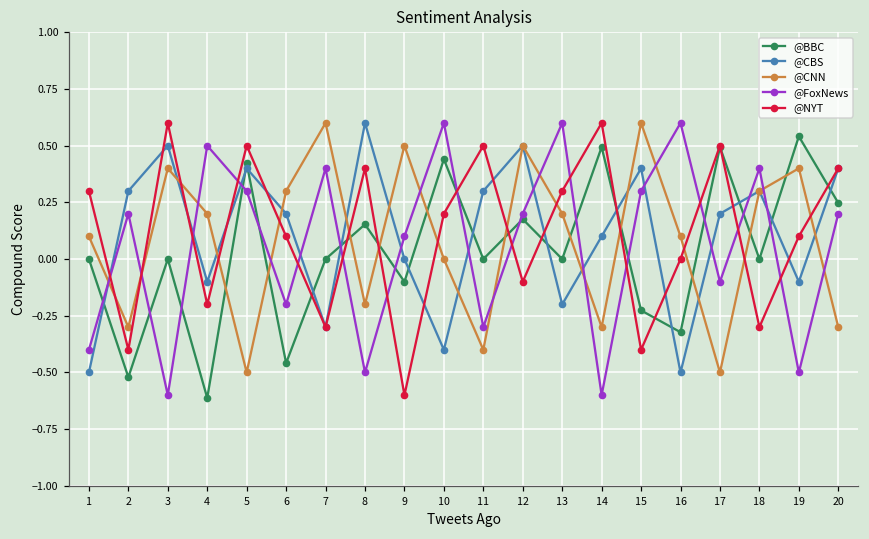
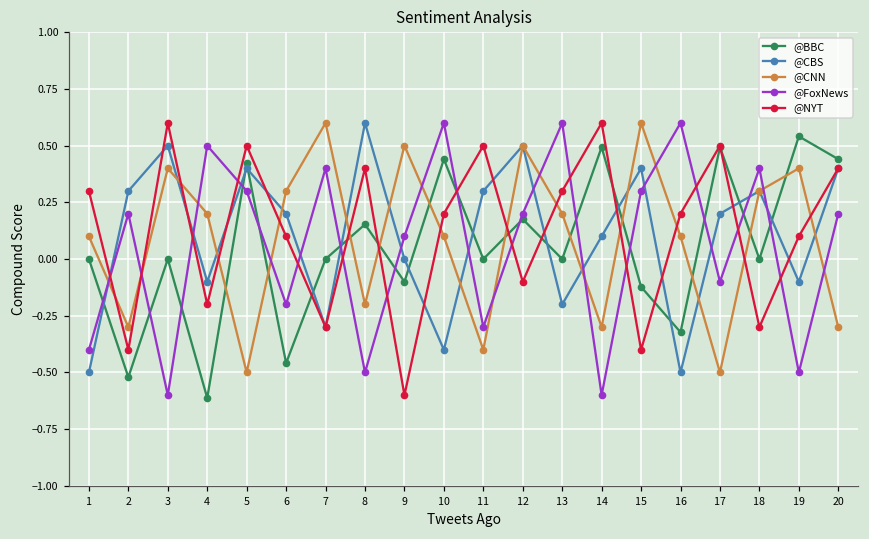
@CNN, 10: 0.0 -> 0.1
@BBC, 15: -0.23 -> -0.12
@NYT, 16: 0.0 -> 0.2
@BBC, 20: 0.25 -> 0.44
